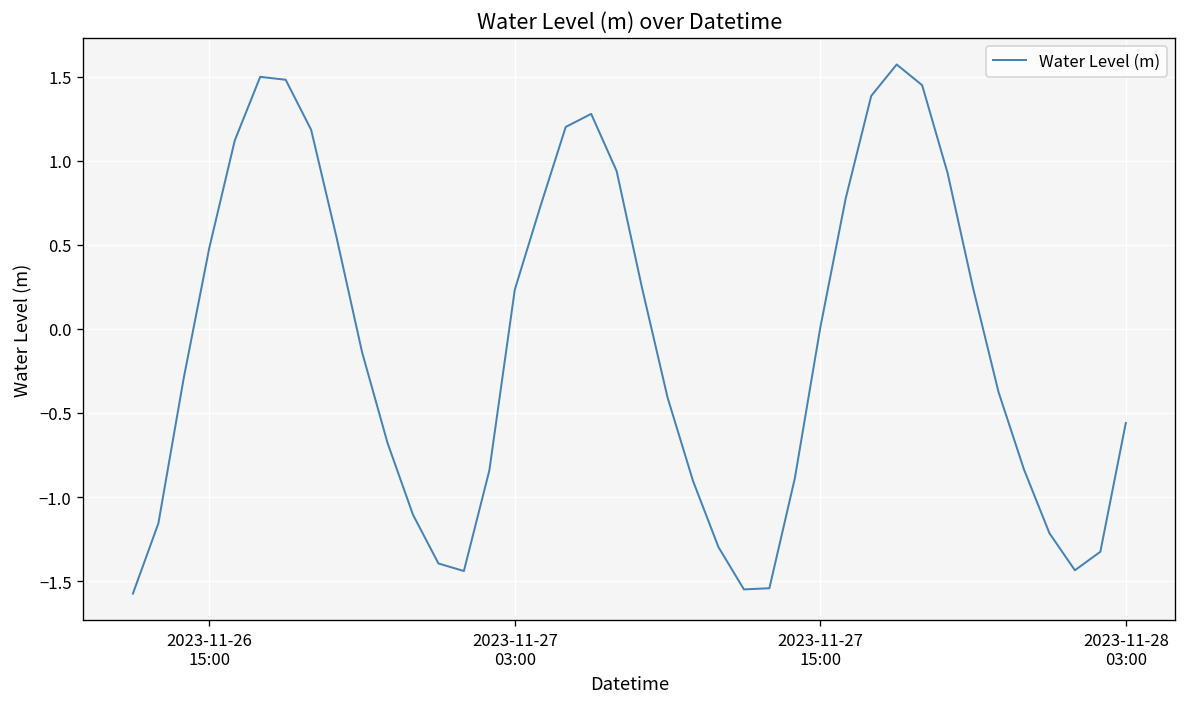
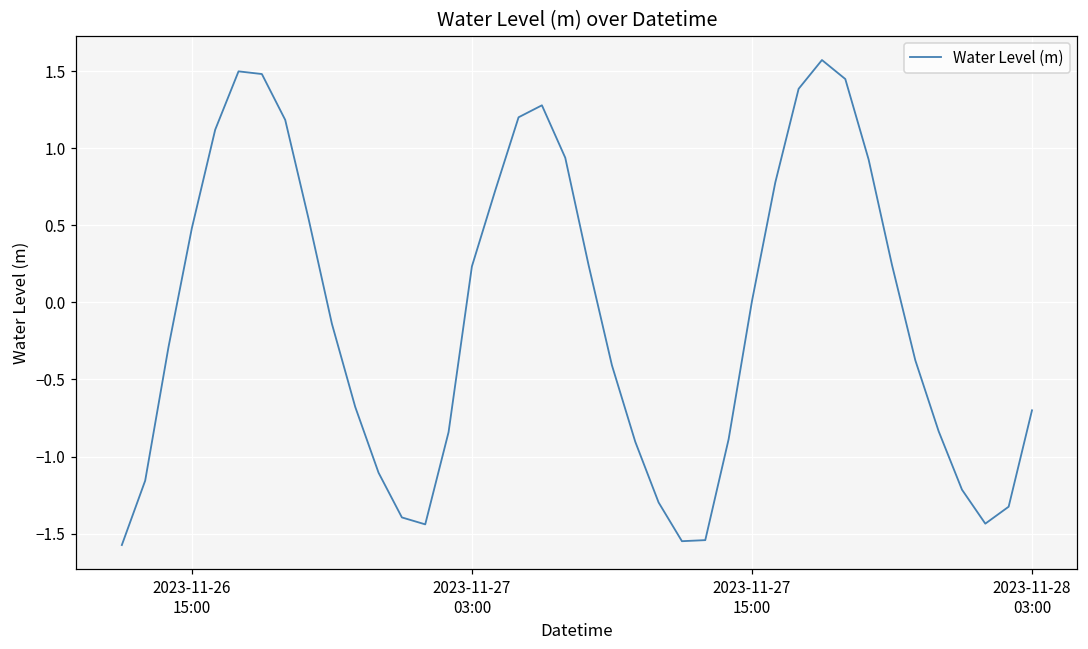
2023-11-28 03:00: -0.56 -> -0.70
